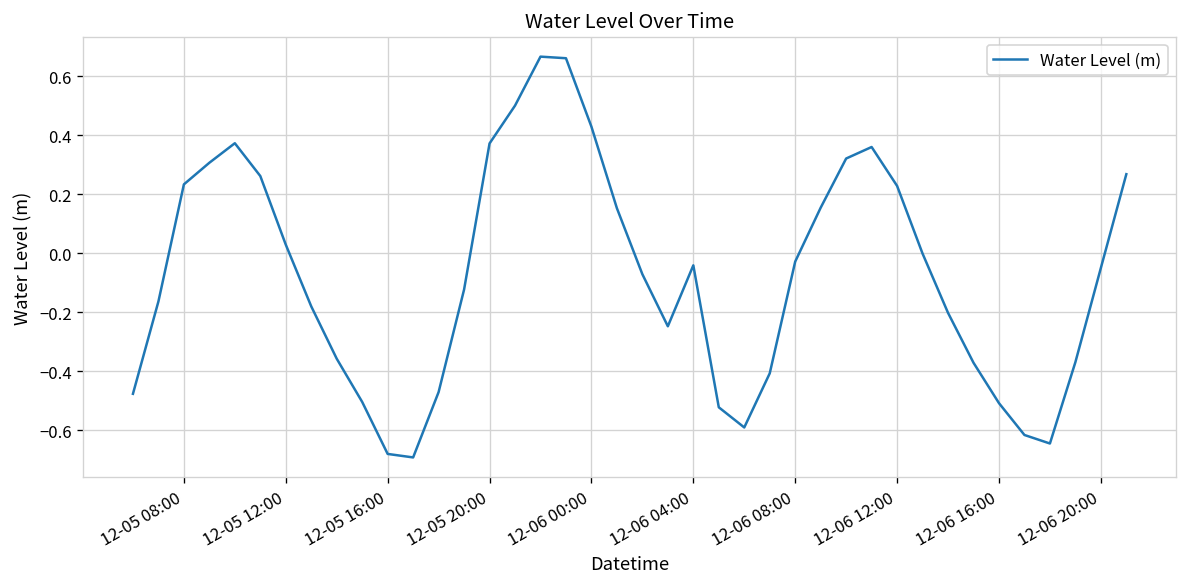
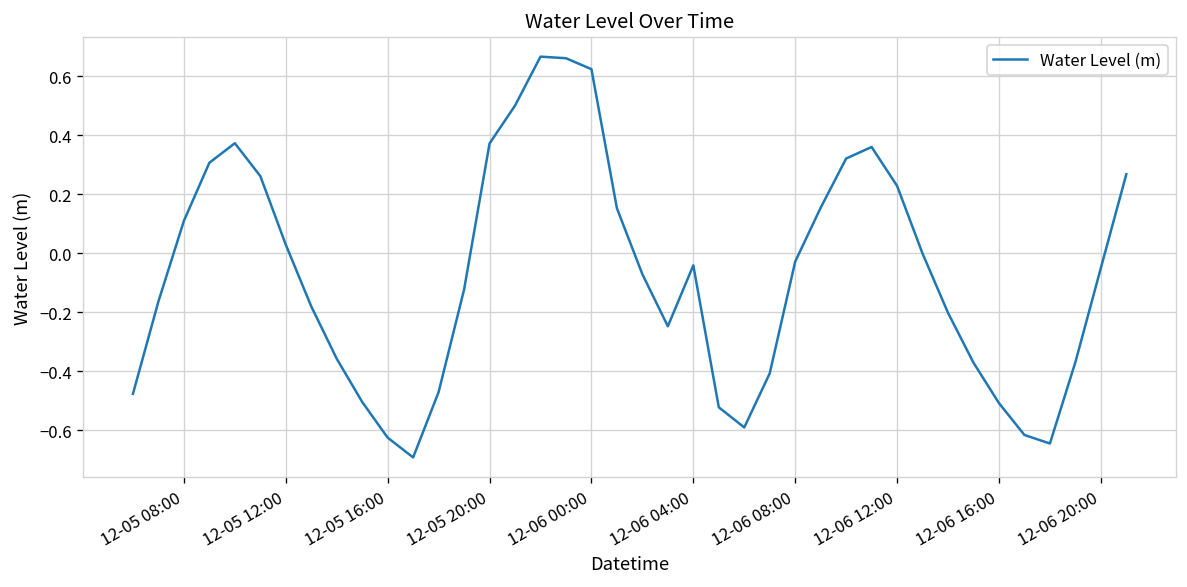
12-05 08:00: 0.23 -> 0.11
12-05 16:00: -0.68 -> -0.63
12-06 00:00: 0.43 -> 0.62
